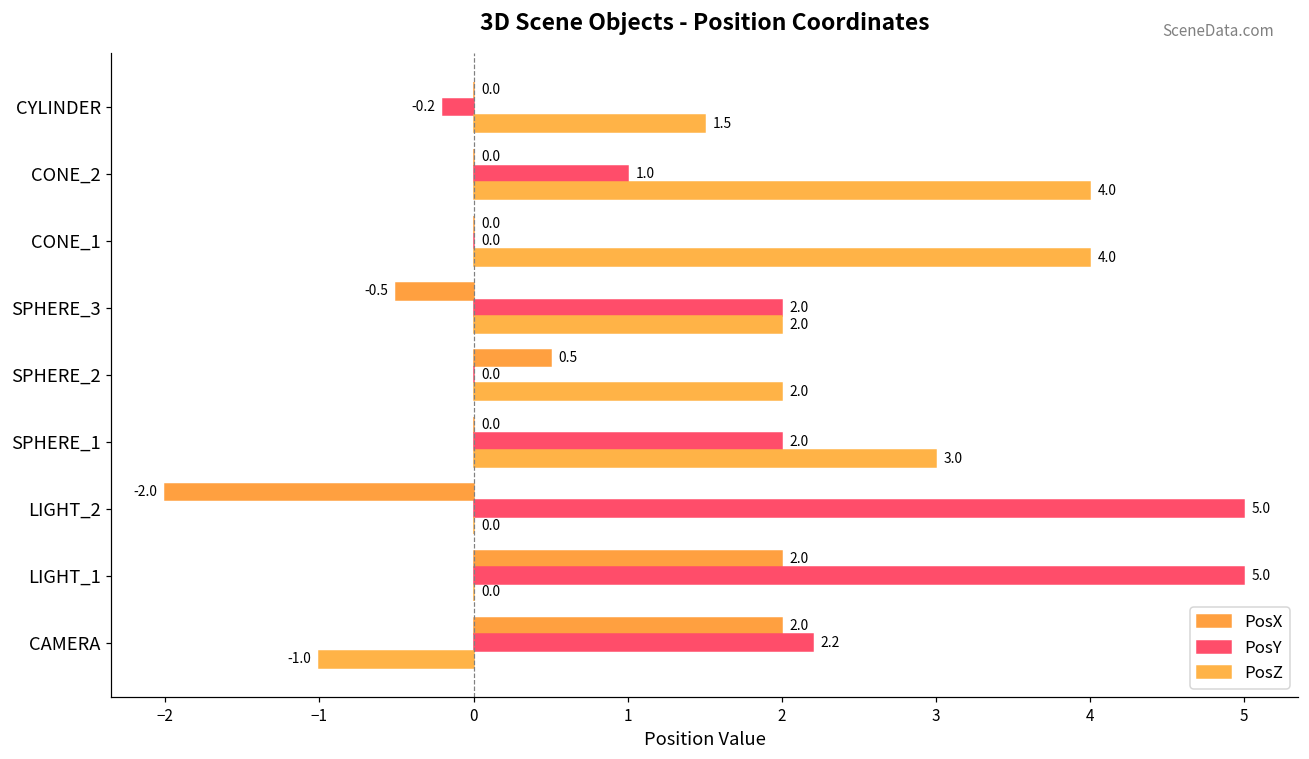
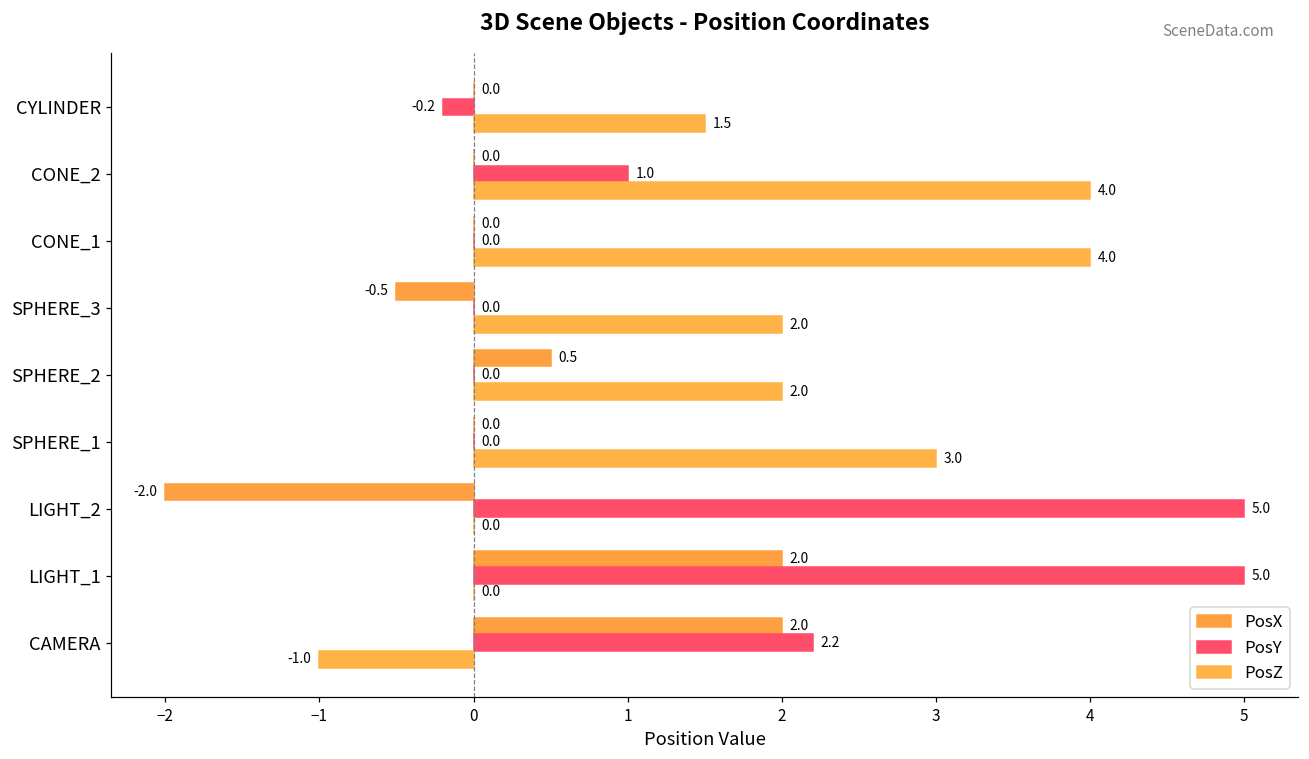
PosY, SPHERE_3: 2.0 -> 0.0
PosY, SPHERE_1: 2.0 -> 0.0
